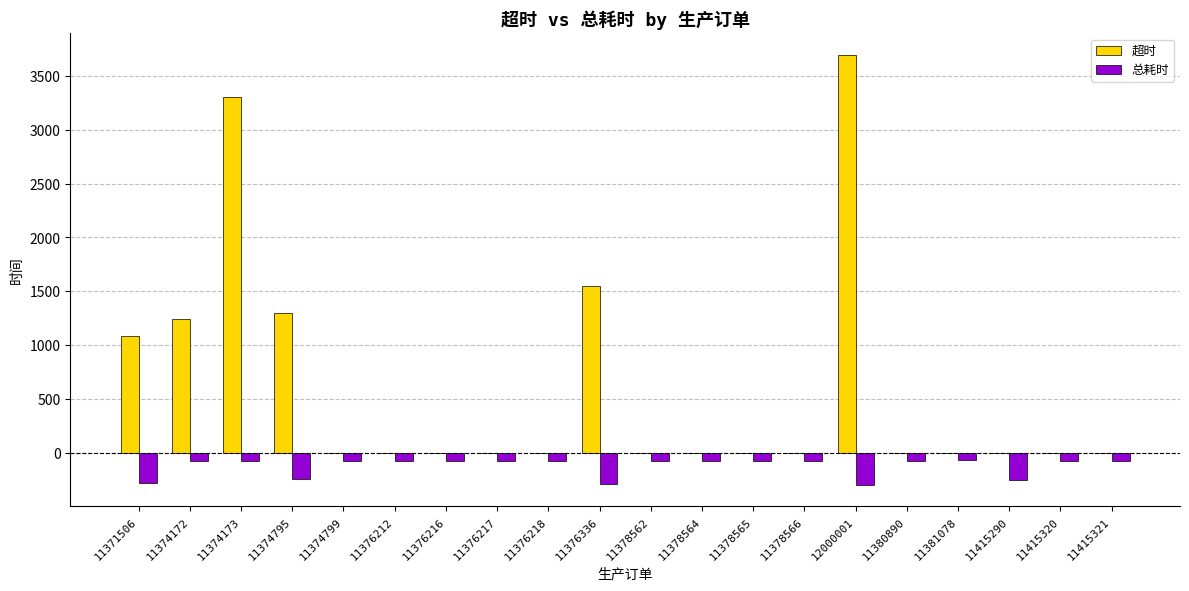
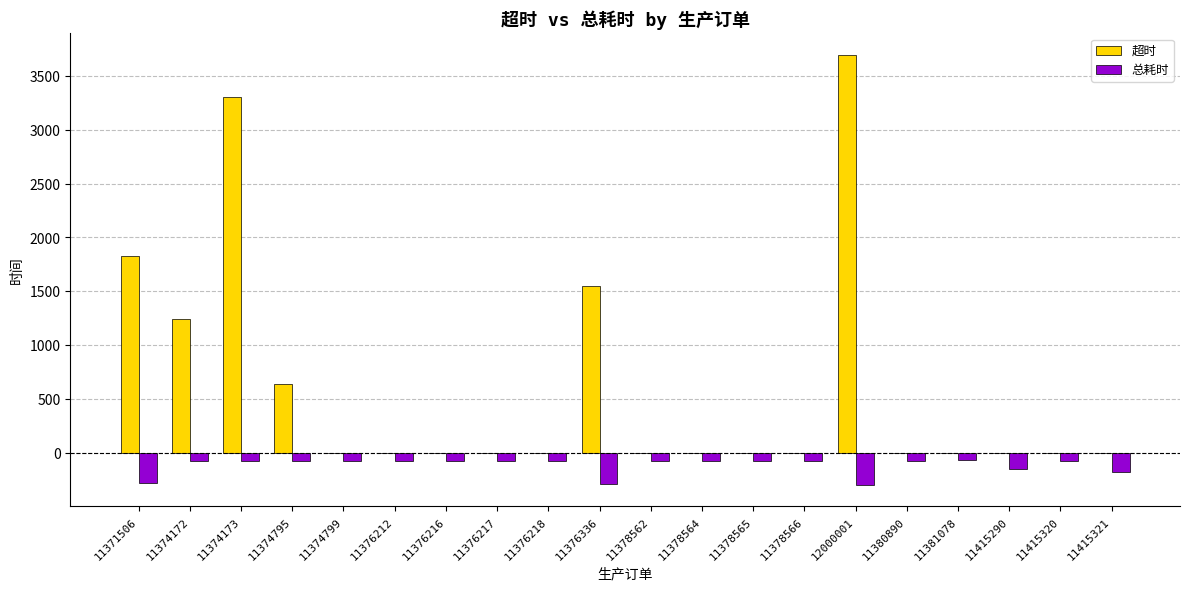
超时, 11371506: 1080 -> 1830
超时, 11374795: 1300 -> 650
总耗时, 11374795: -240 -> -70
总耗时, 11415290: -250 -> -140
总耗时, 11415321: -70 -> -180
